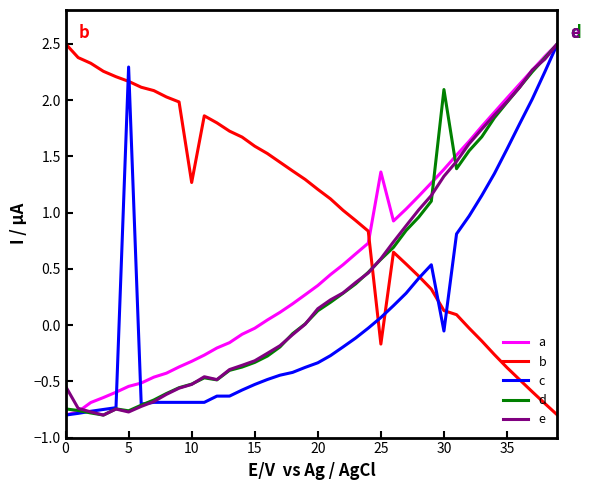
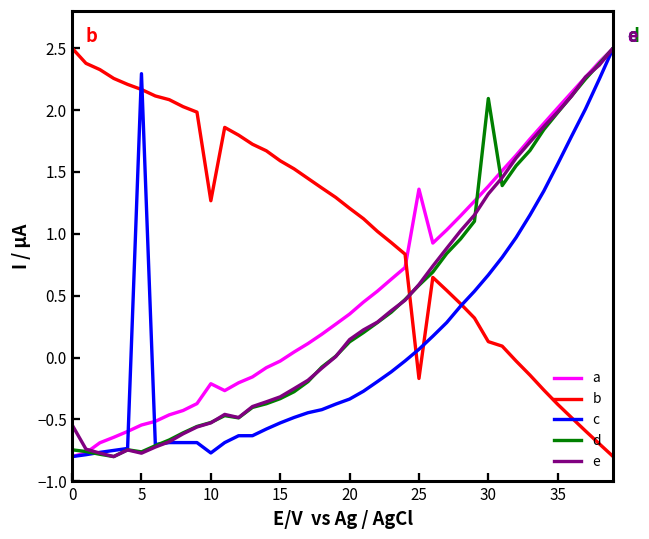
a, 10: -0.32 -> -0.21
c, 10: -0.69 -> -0.77
c, 30: -0.05 -> 0.67
